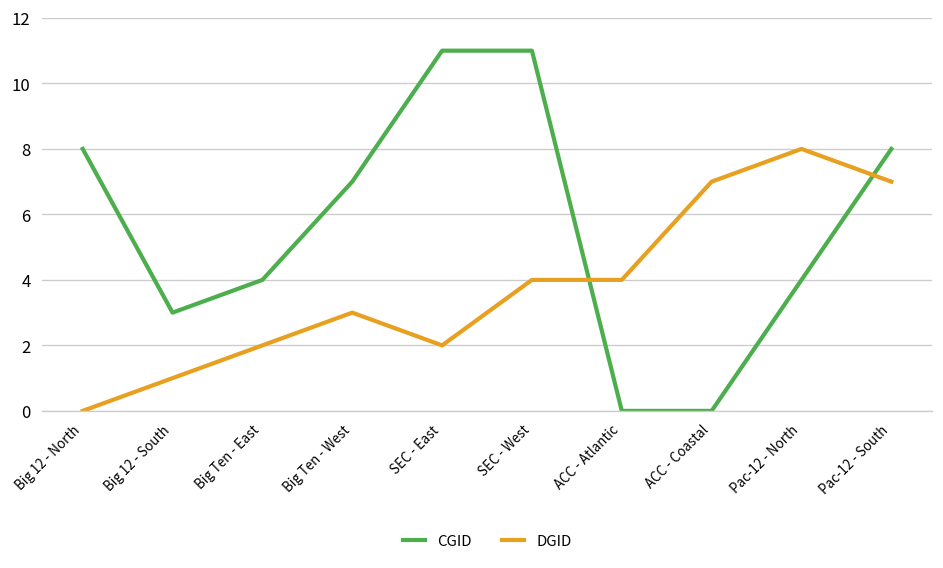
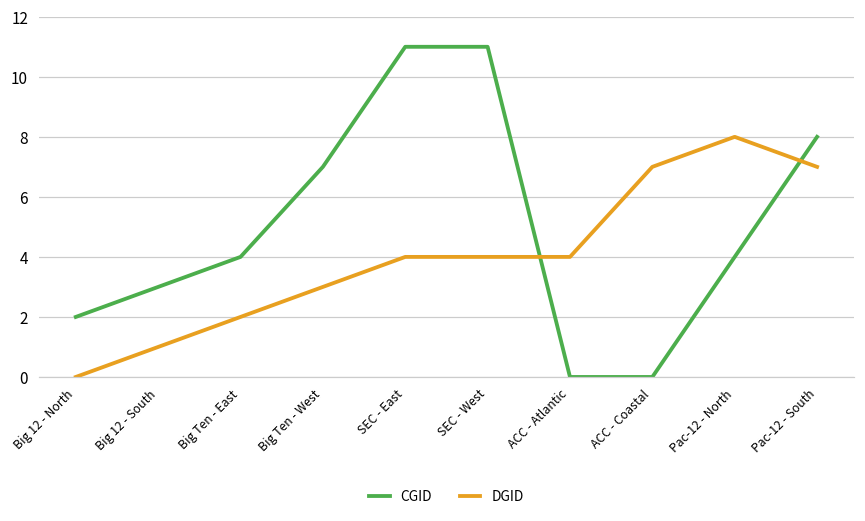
CGID, Big 12 - North: 8 -> 2
DGID, SEC - East: 2 -> 4
